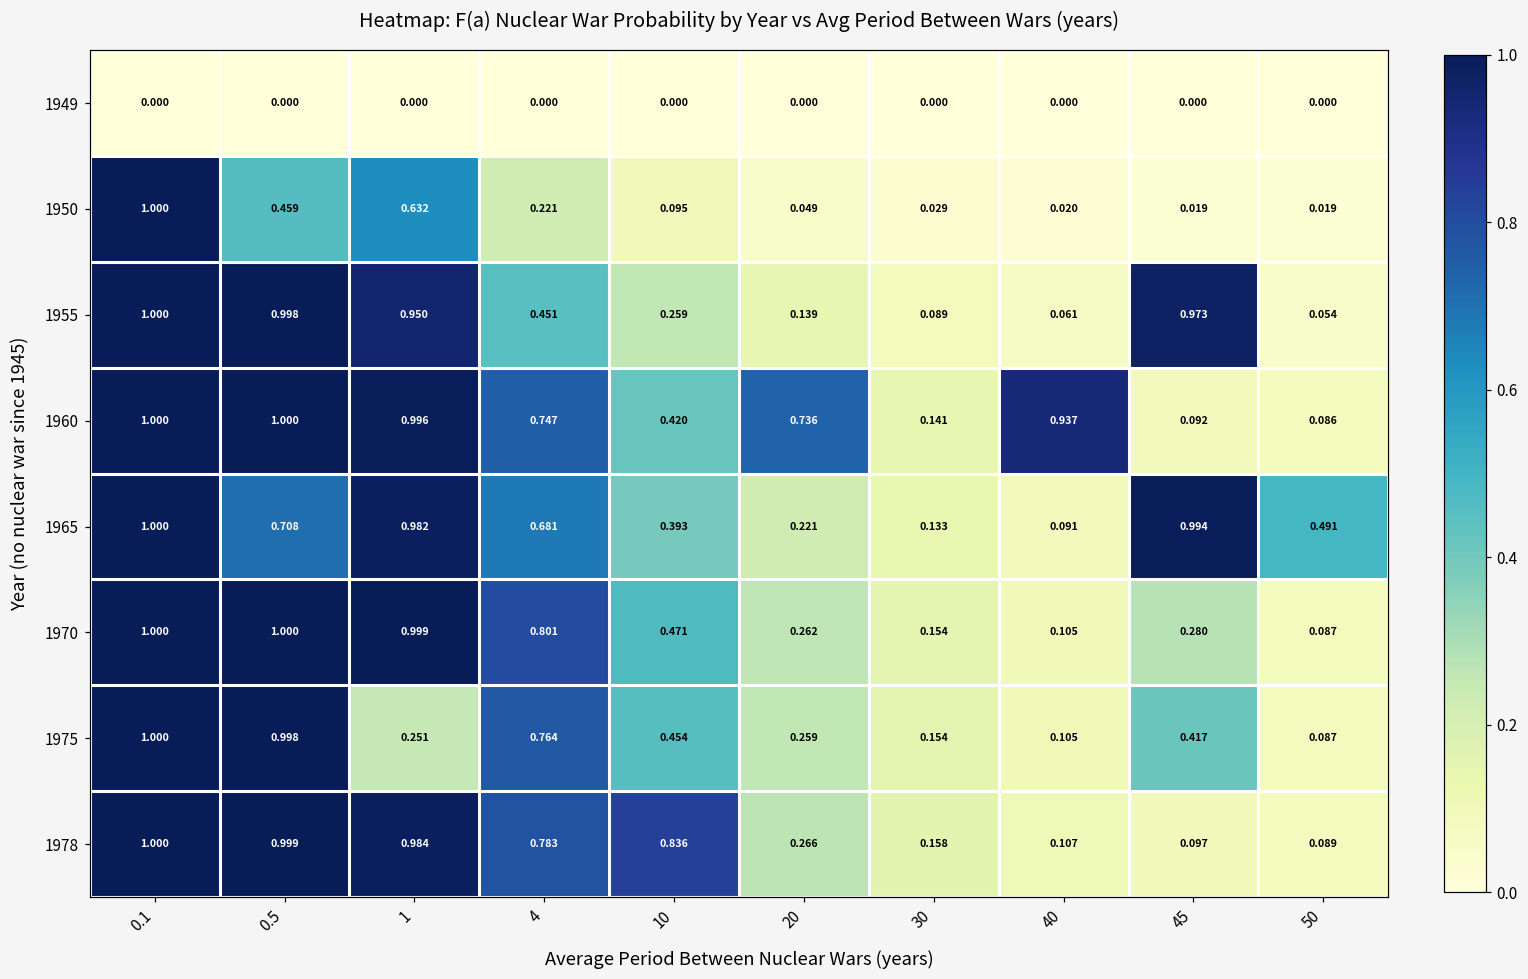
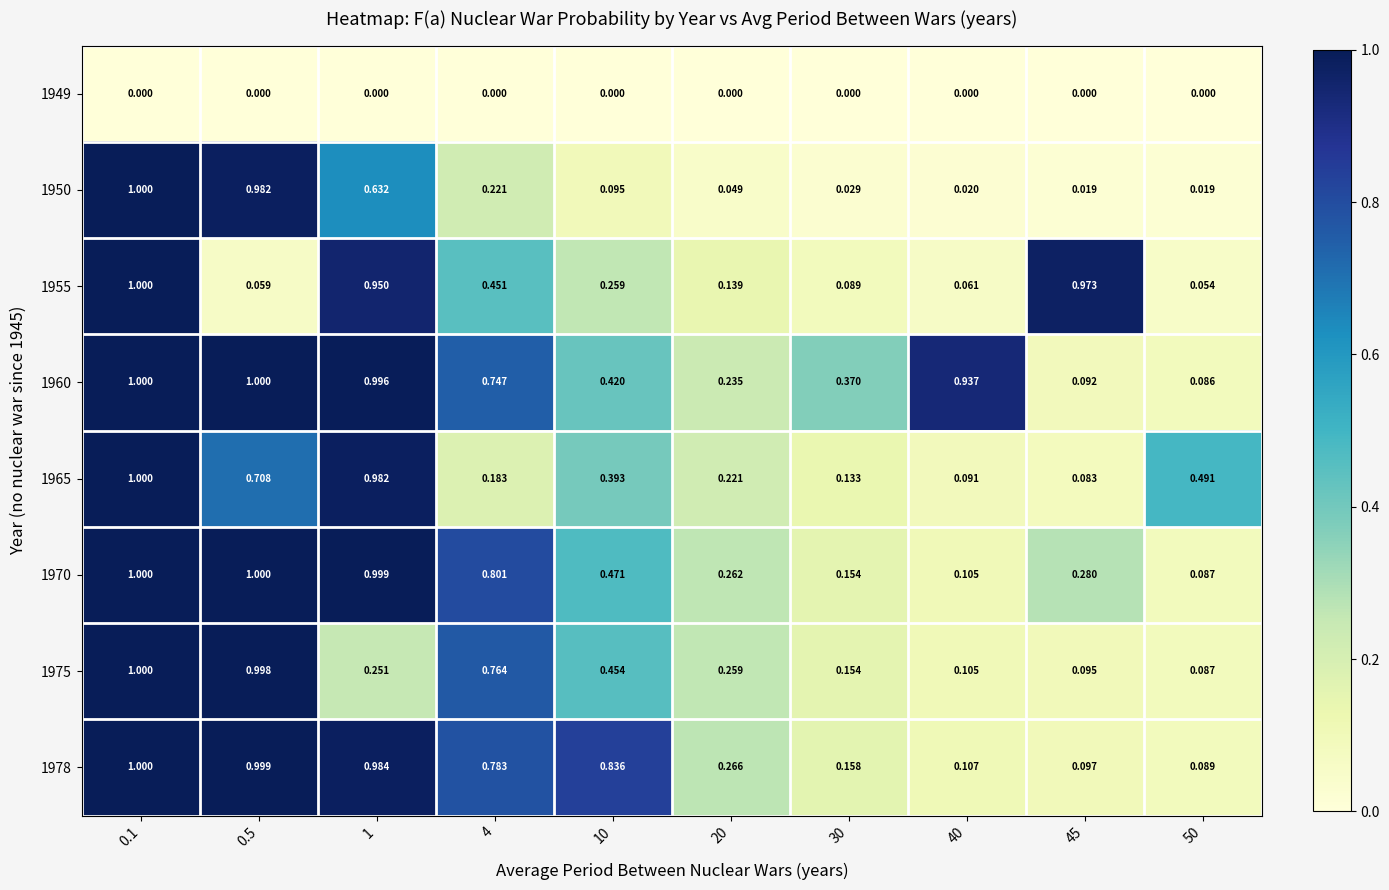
1950, 0.5: 0.459 -> 0.982
1955, 0.5: 0.998 -> 0.059
1960, 20: 0.736 -> 0.235
1960, 30: 0.141 -> 0.370
1965, 4: 0.681 -> 0.183
1965, 45: 0.994 -> 0.083
1975, 45: 0.417 -> 0.095
